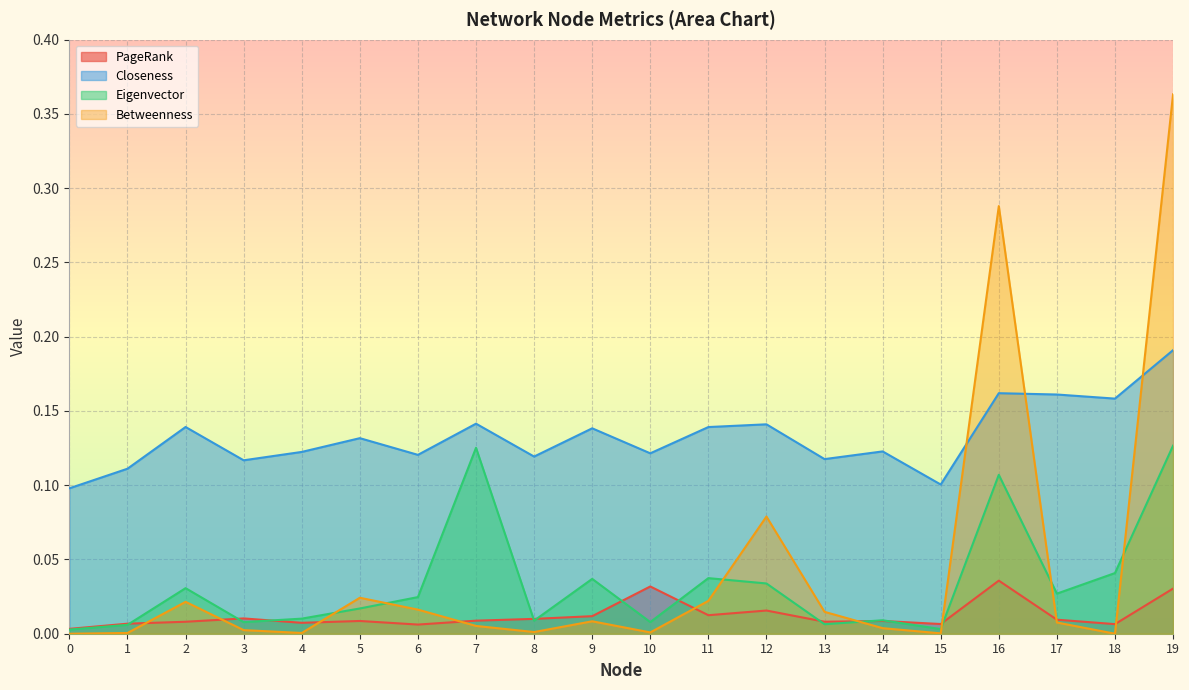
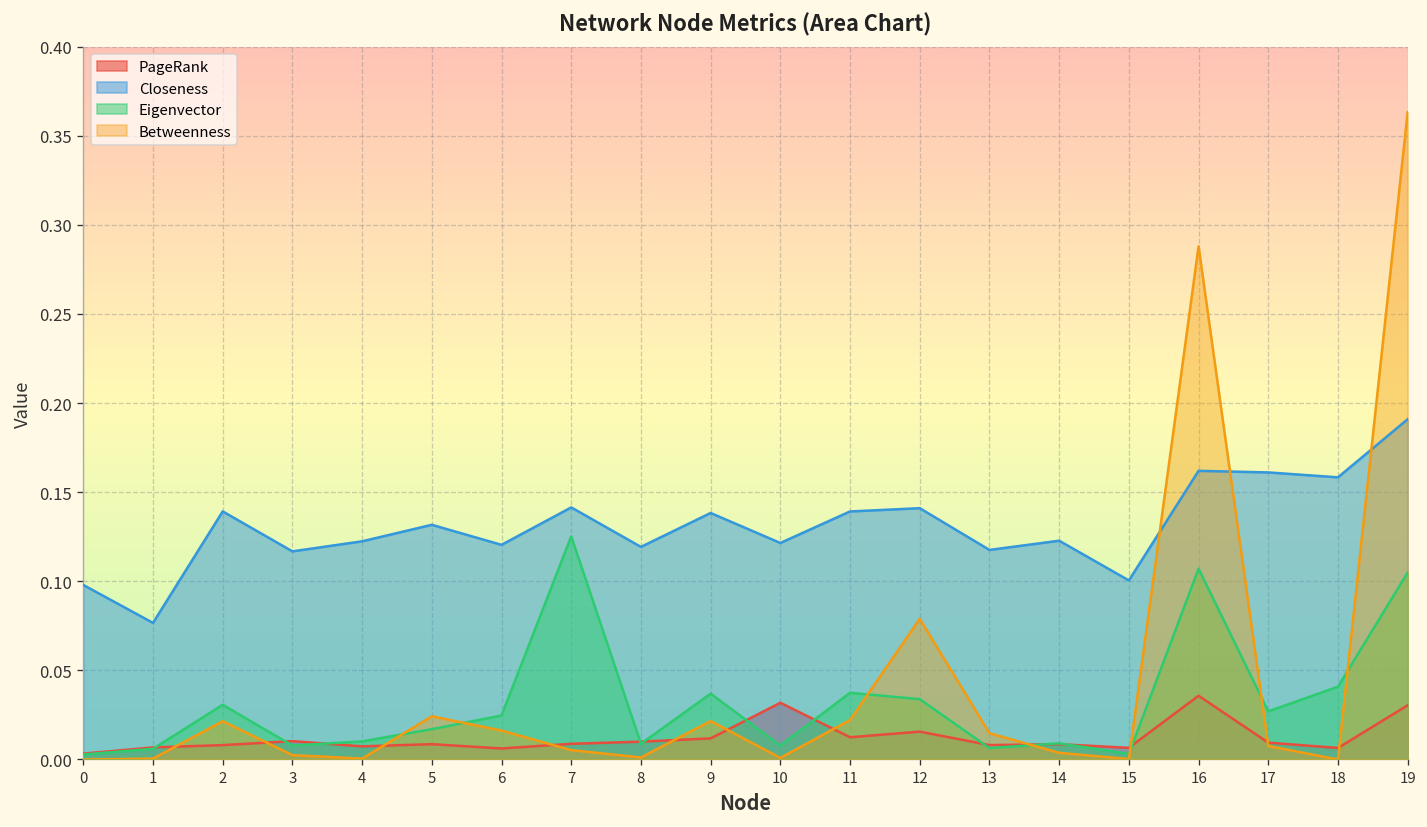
Closeness, 1: 0.111 -> 0.077
Betweenness, 9: 0.008 -> 0.022
Eigenvector, 19: 0.127 -> 0.105
